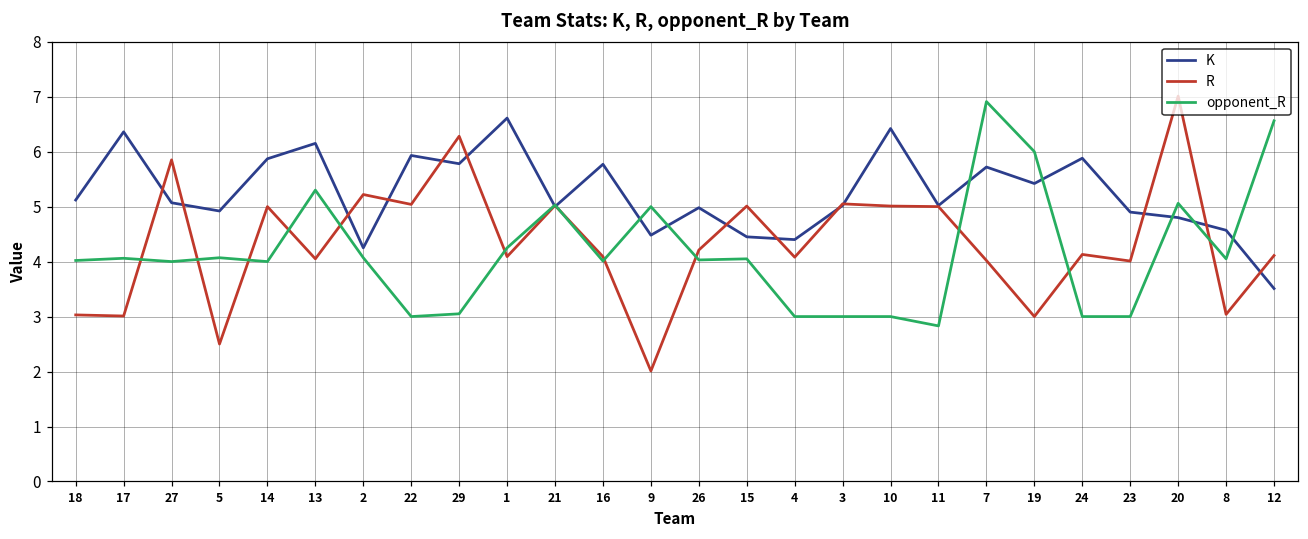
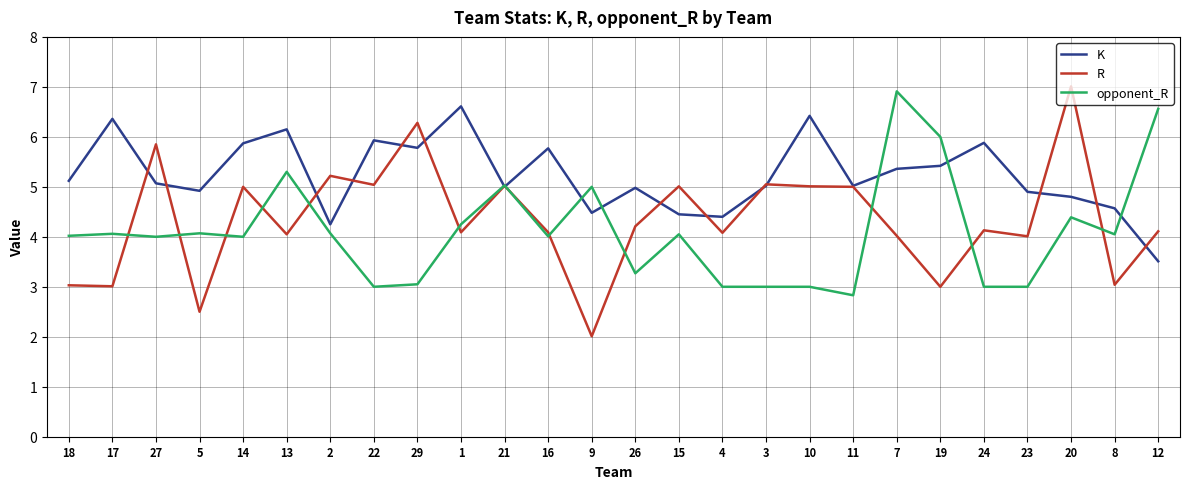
opponent_R, 26: 4.0 -> 3.3
K, 7: 5.7 -> 5.4
opponent_R, 20: 5.1 -> 4.4
